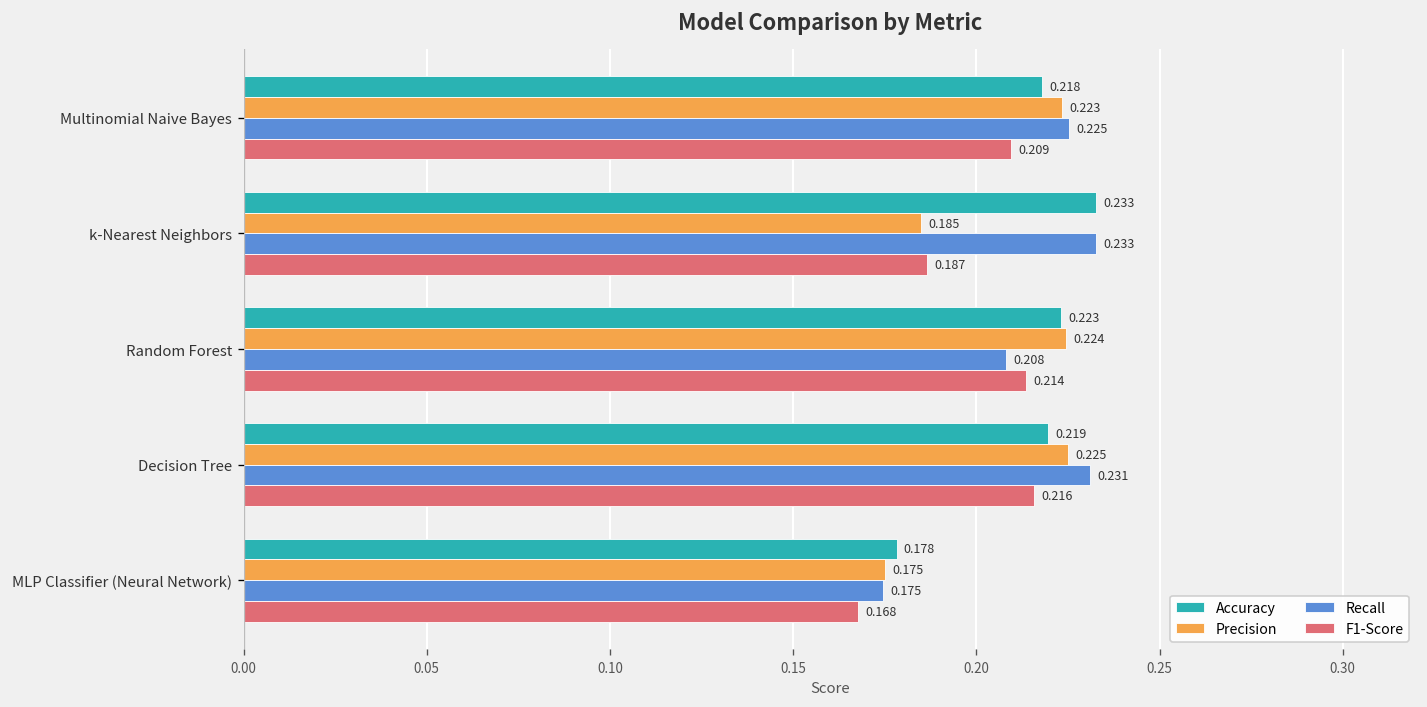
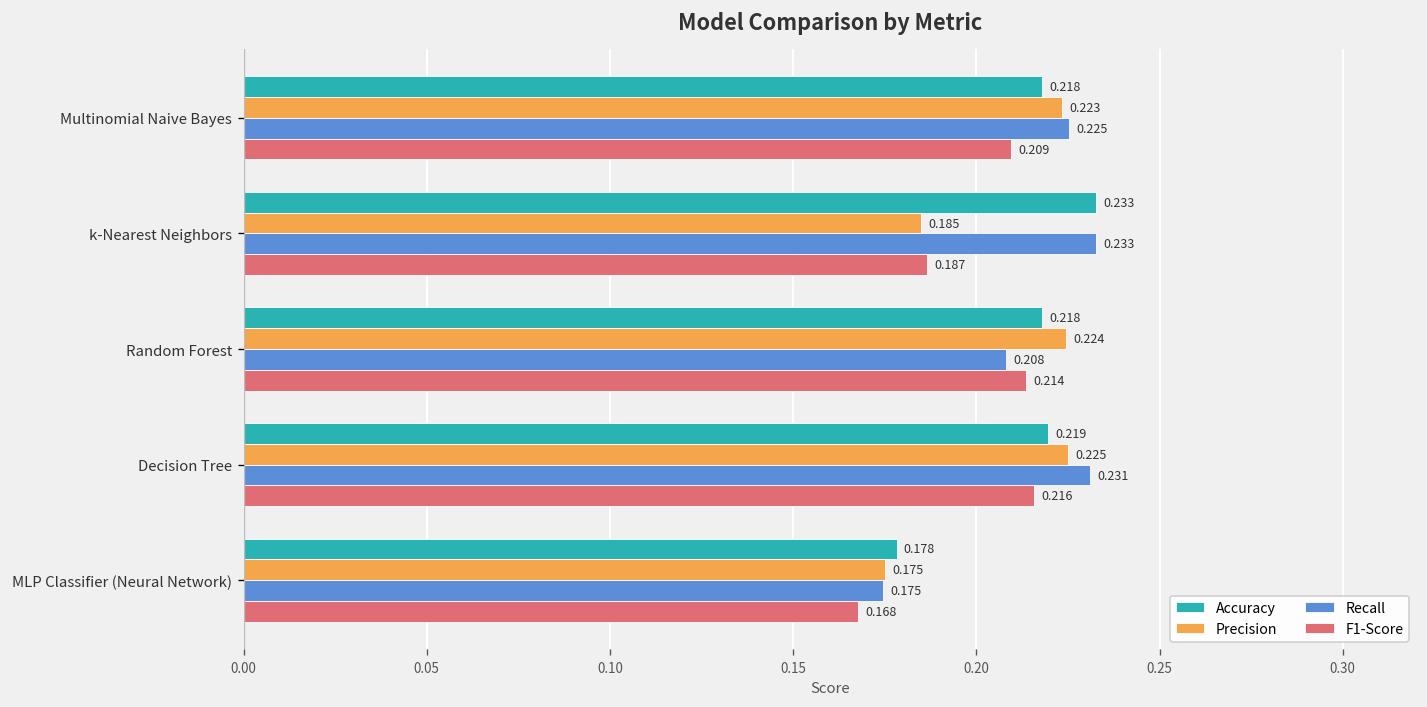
Accuracy, Random Forest: 0.223 -> 0.218
